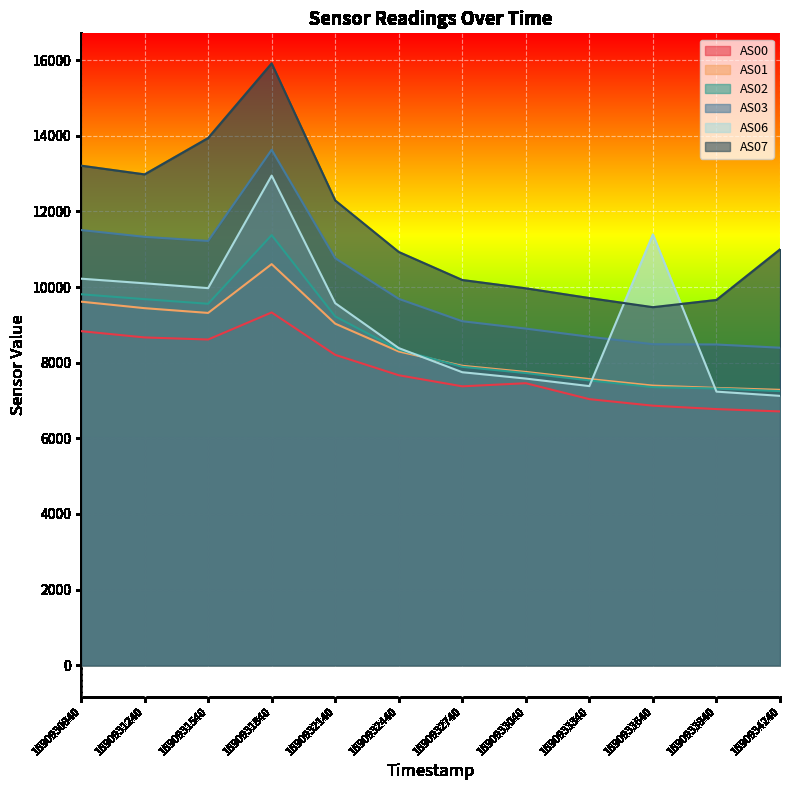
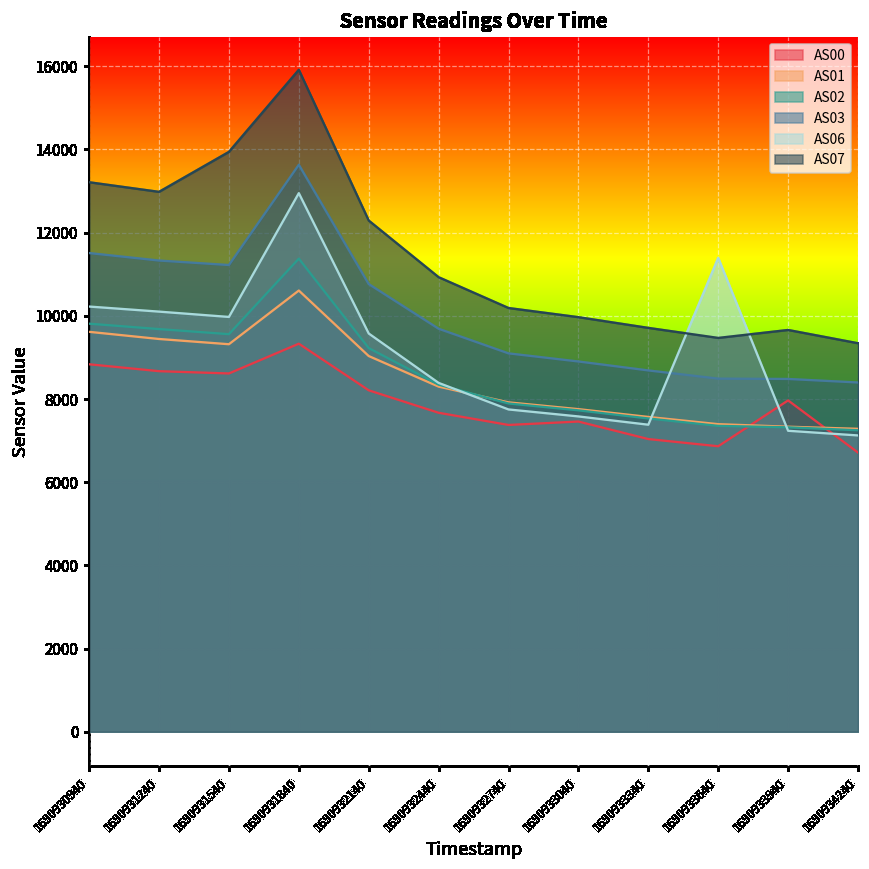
AS00, 1690933940: 6800 -> 8000
AS07, 1690934240: 11000 -> 9300
